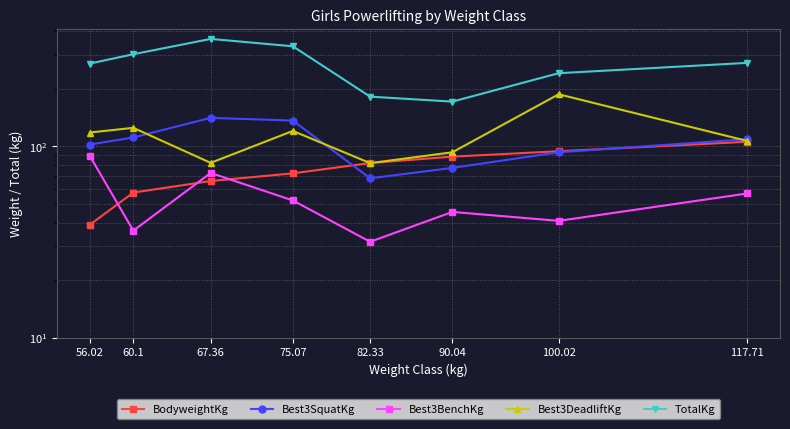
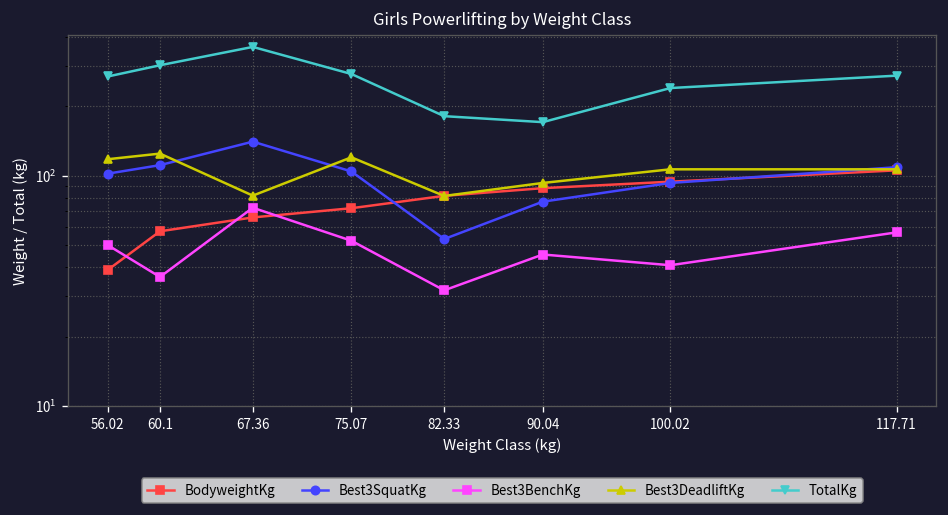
Best3BenchKg, 56.02: 90 -> 50
Best3SquatKg, 75.07: 140 -> 100
TotalKg, 75.07: 330 -> 280
Best3SquatKg, 82.33: 68 -> 53
Best3DeadliftKg, 100.02: 190 -> 110
